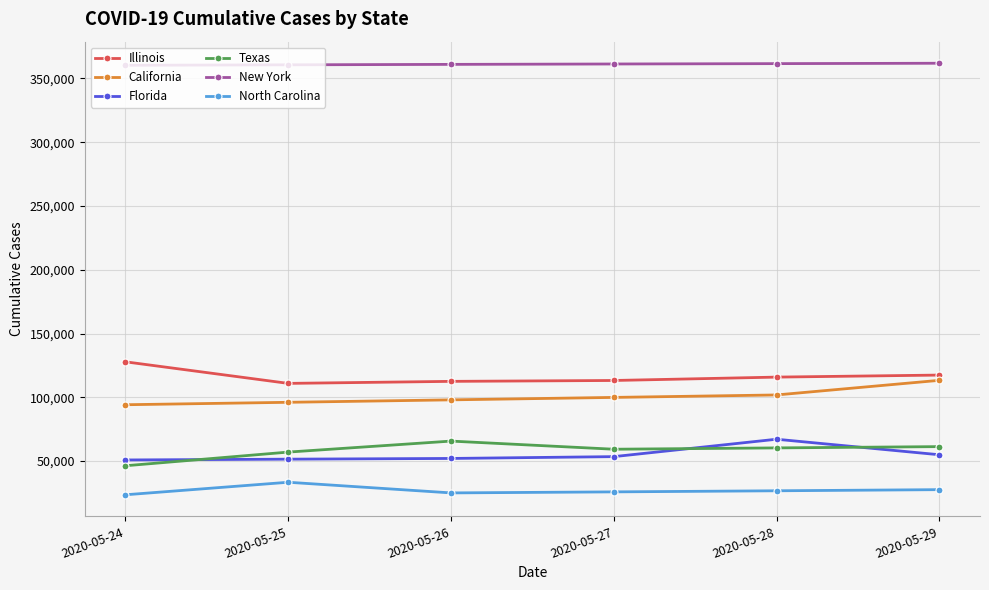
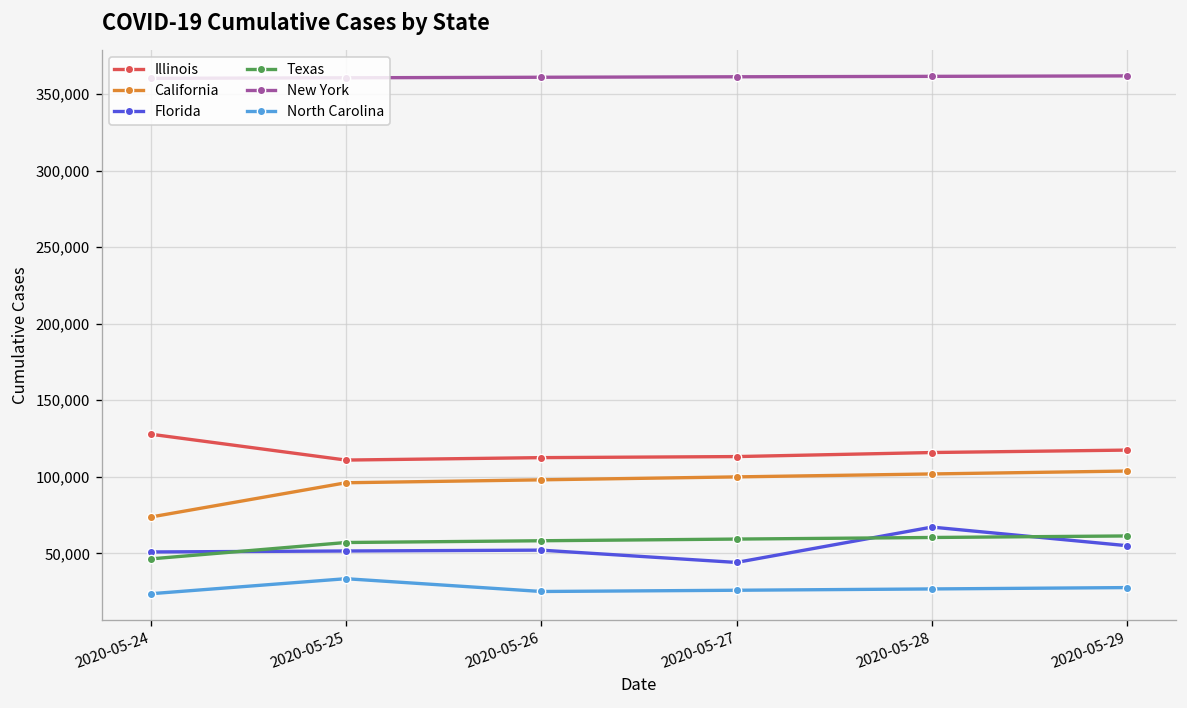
California, 2020-05-24: 94,000 -> 74,000
Texas, 2020-05-26: 66,000 -> 58,000
Florida, 2020-05-27: 53,000 -> 44,000
California, 2020-05-29: 113,000 -> 104,000
